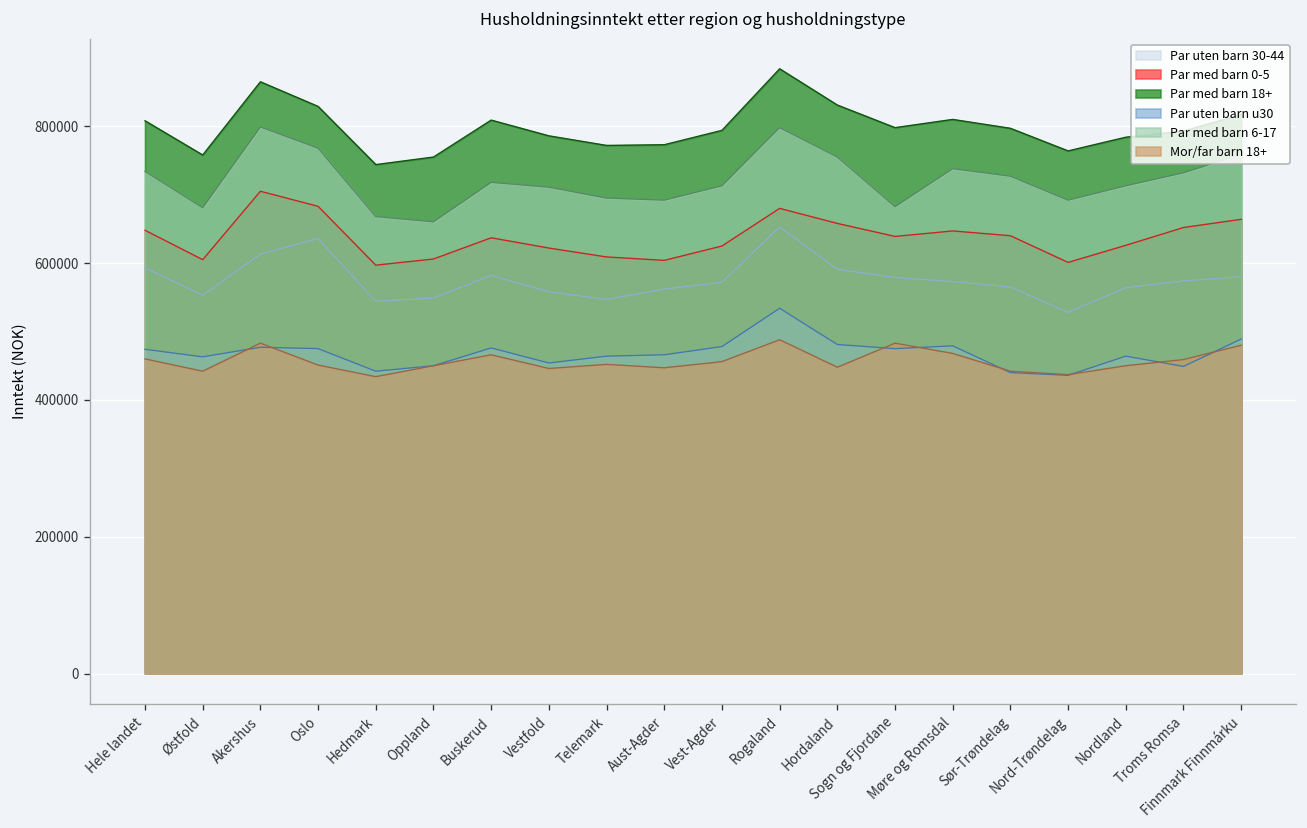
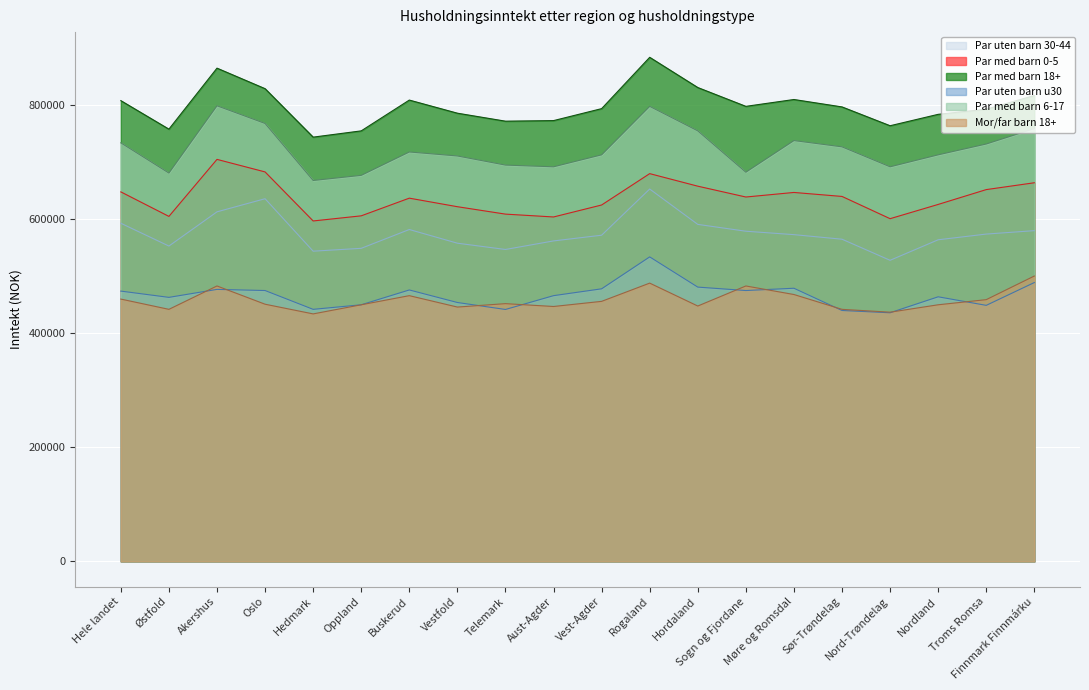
Par med barn 6-17, Oppland: 660000 -> 680000
Par uten barn u30, Telemark: 460000 -> 440000
Mor/far barn 18+, Finnmark Finnmárku: 480000 -> 500000
